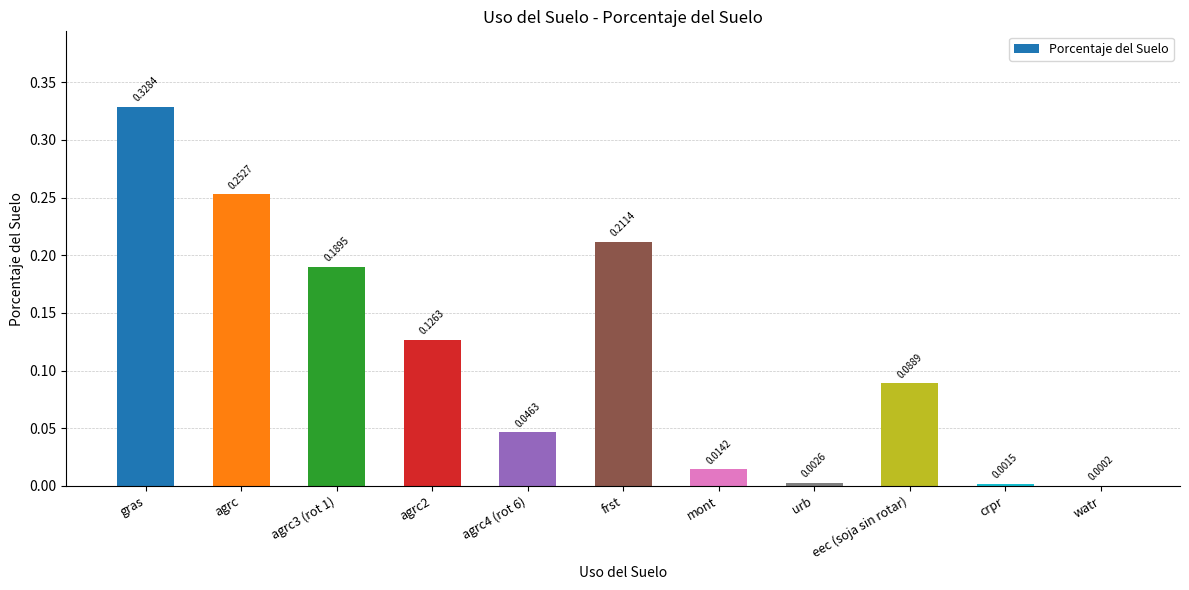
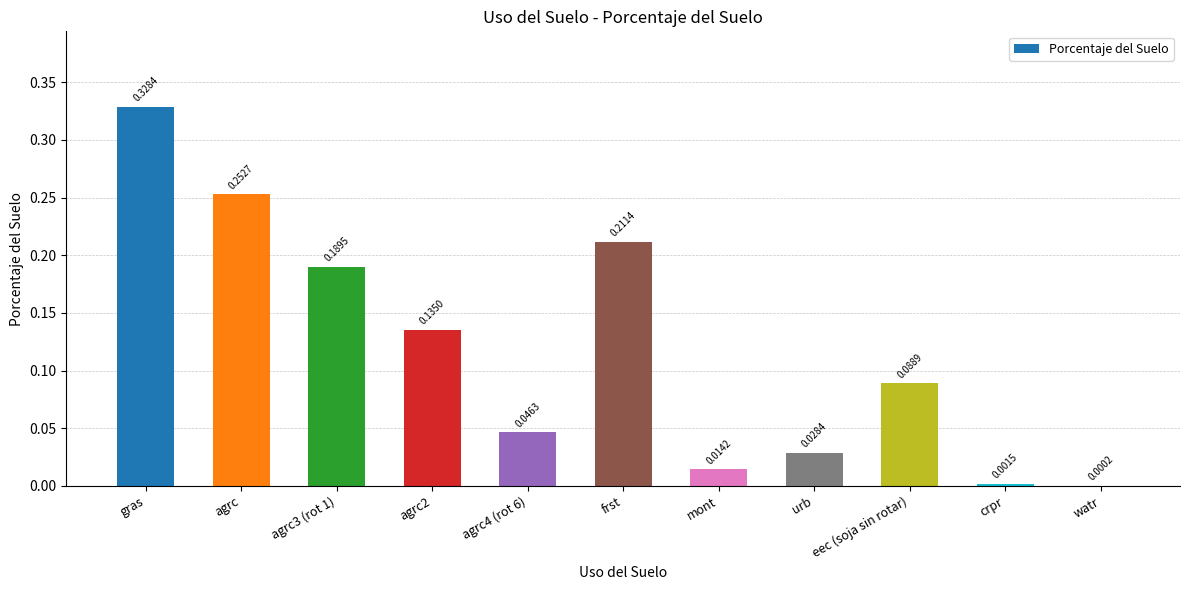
agrc2: 0.1263 -> 0.1350
urb: 0.0026 -> 0.0284
